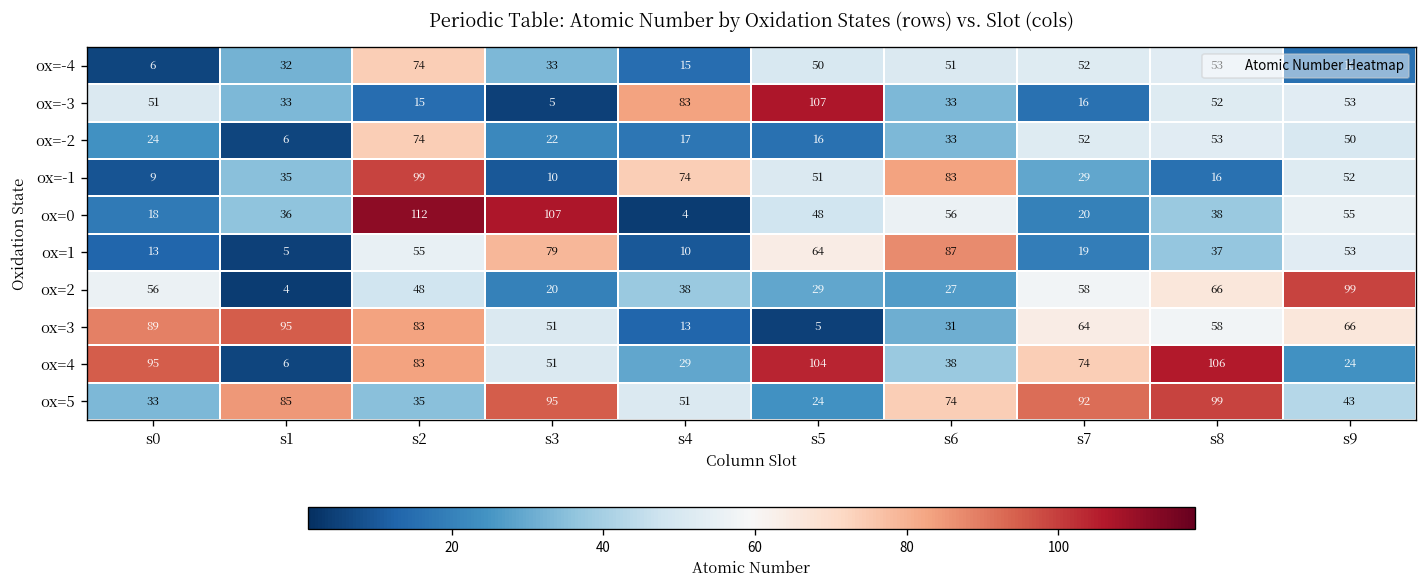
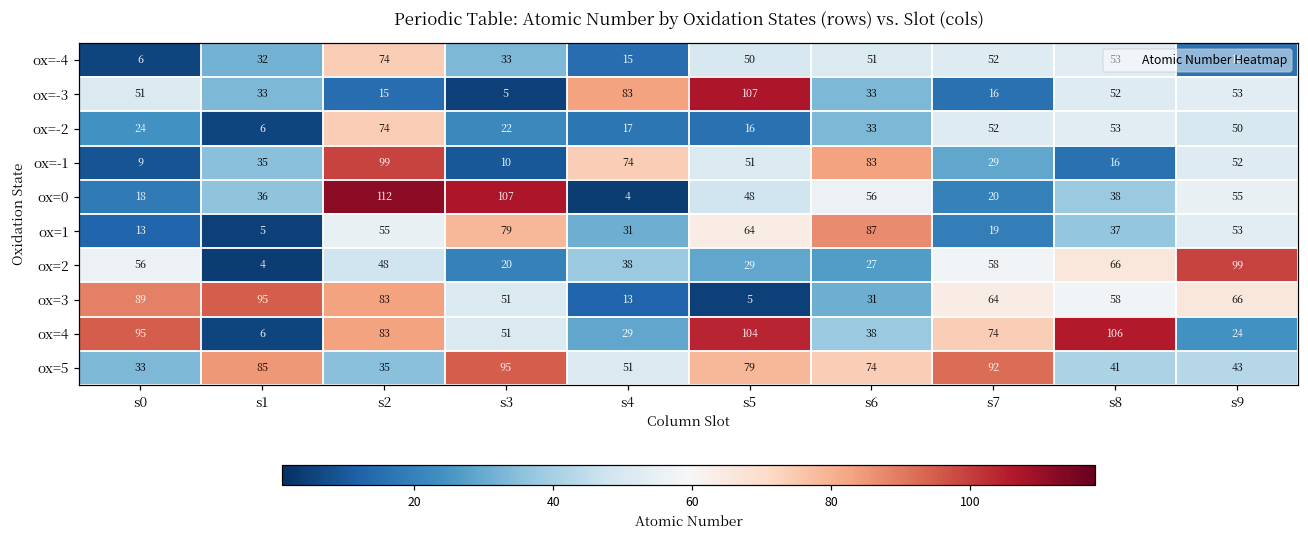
ox=1, s4: 10 -> 31
ox=5, s5: 24 -> 79
ox=5, s8: 99 -> 41
